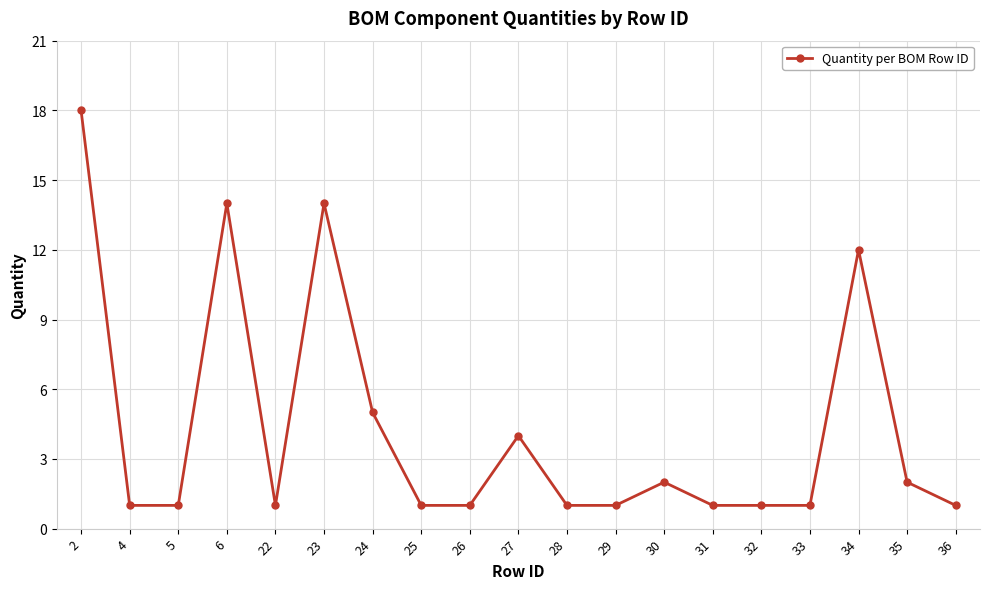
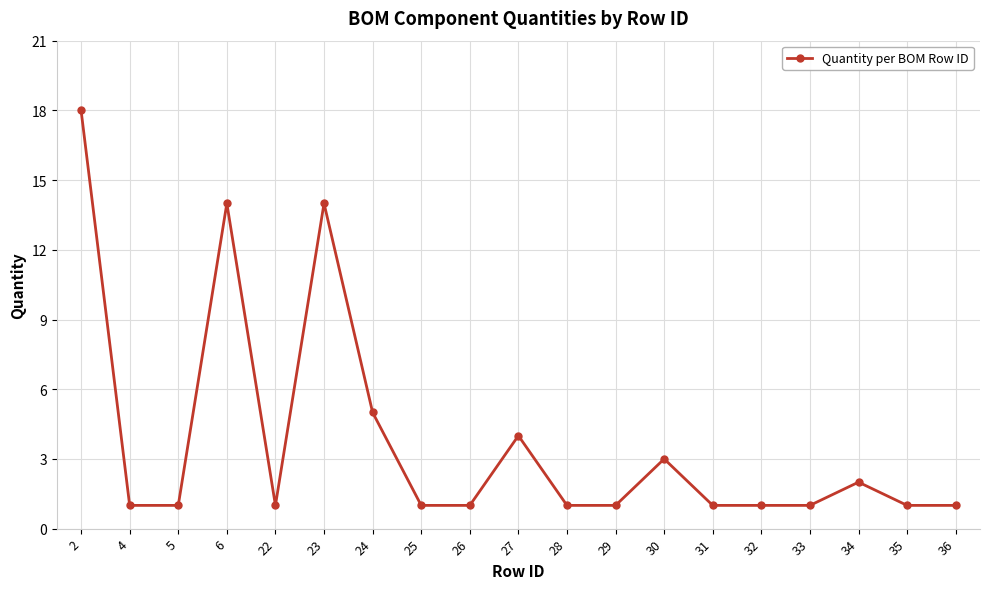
30: 2 -> 3
34: 12 -> 2
35: 2 -> 1
